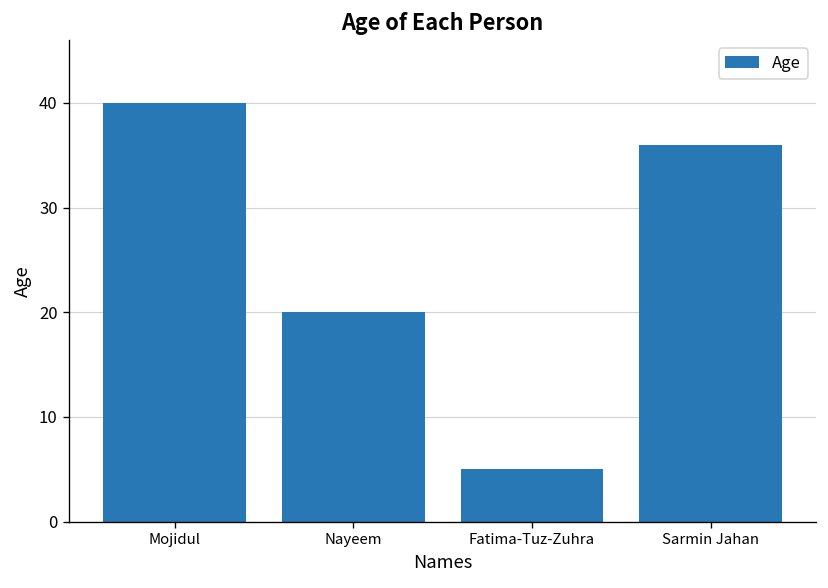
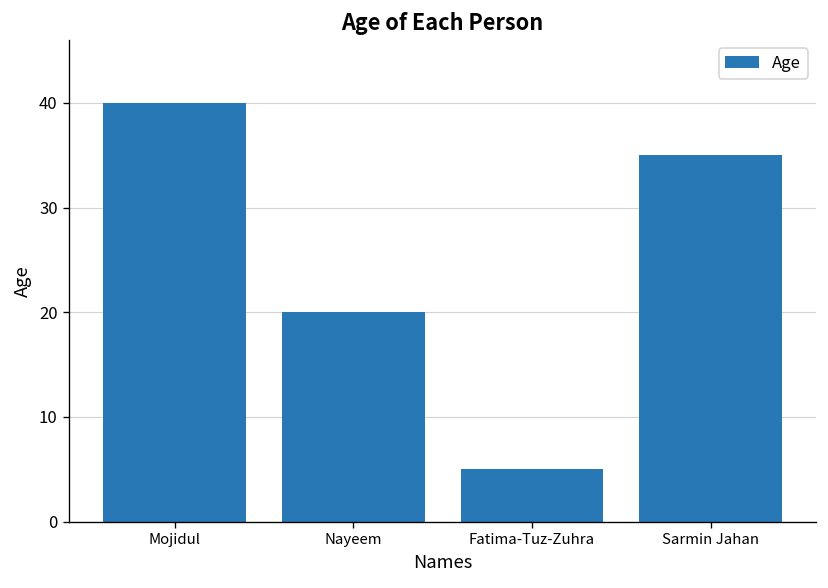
Sarmin Jahan: 36 -> 35
